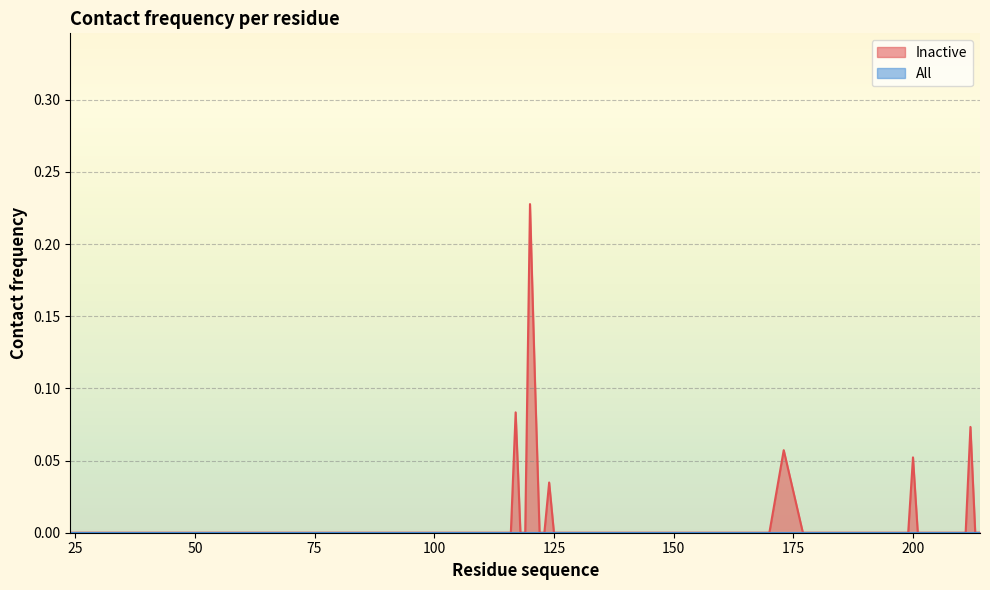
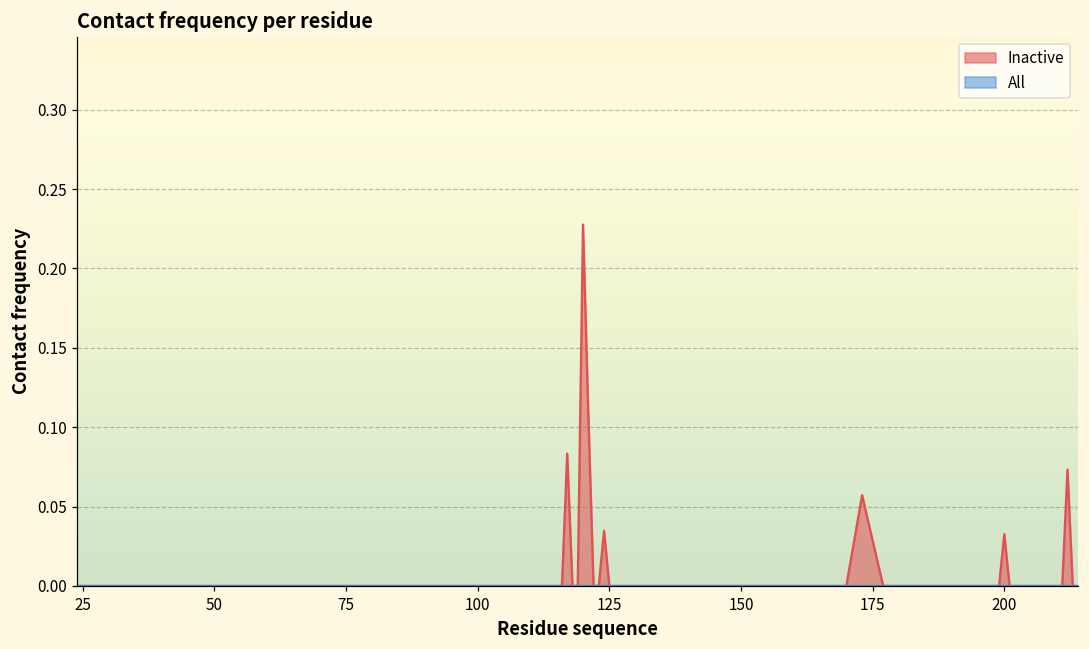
Inactive, 200: 0.052 -> 0.033
